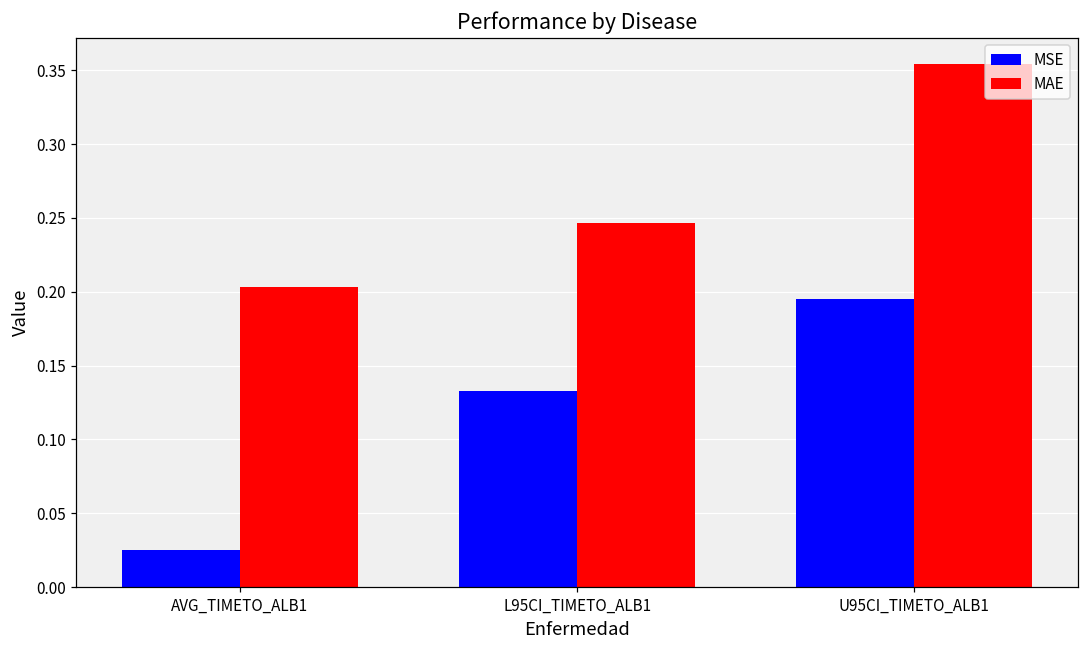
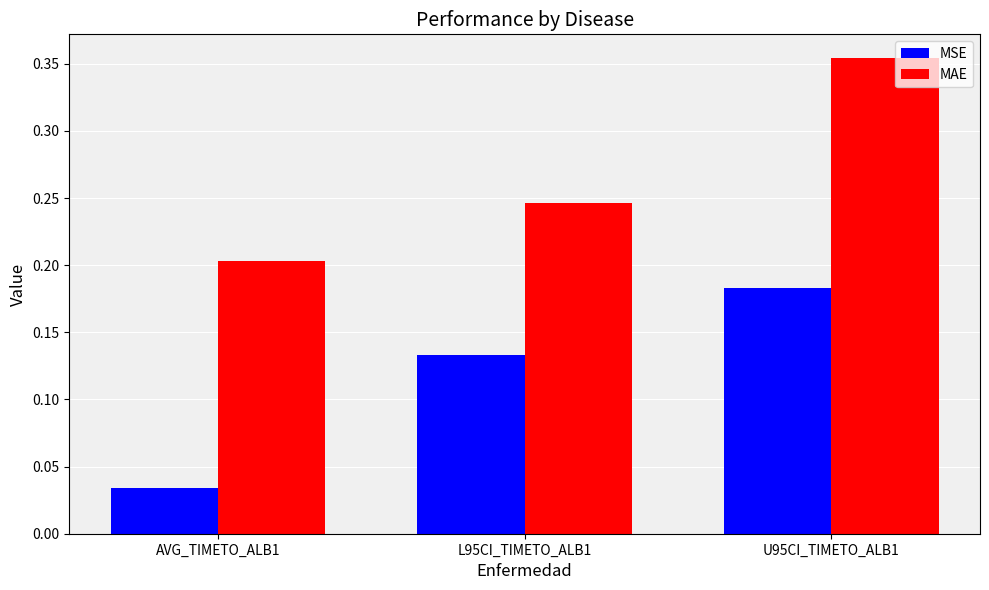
MSE, AVG_TIMETO_ALB1: 0.025 -> 0.034
MSE, U95CI_TIMETO_ALB1: 0.195 -> 0.183
